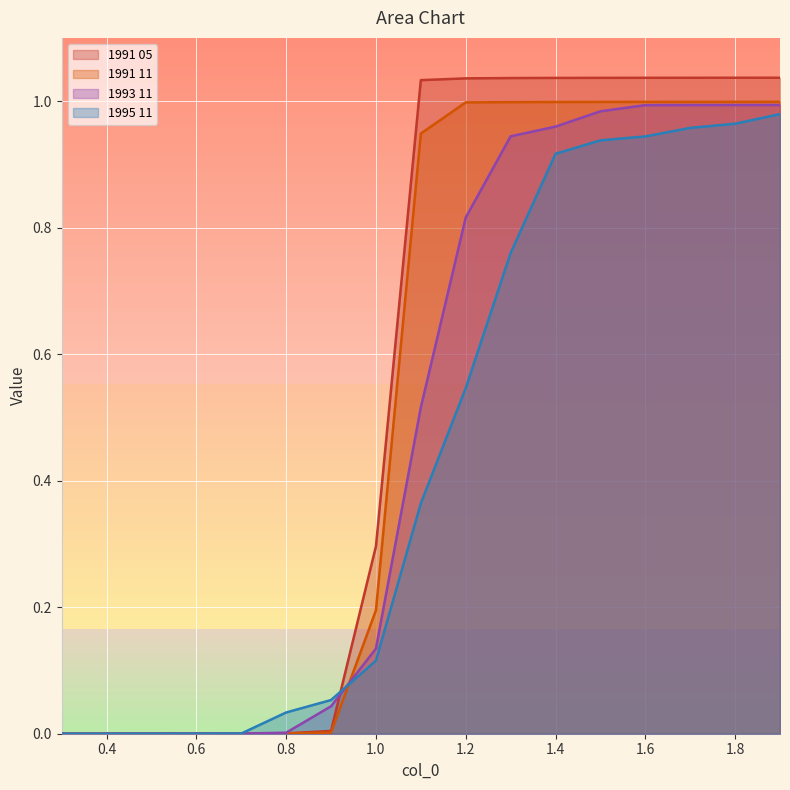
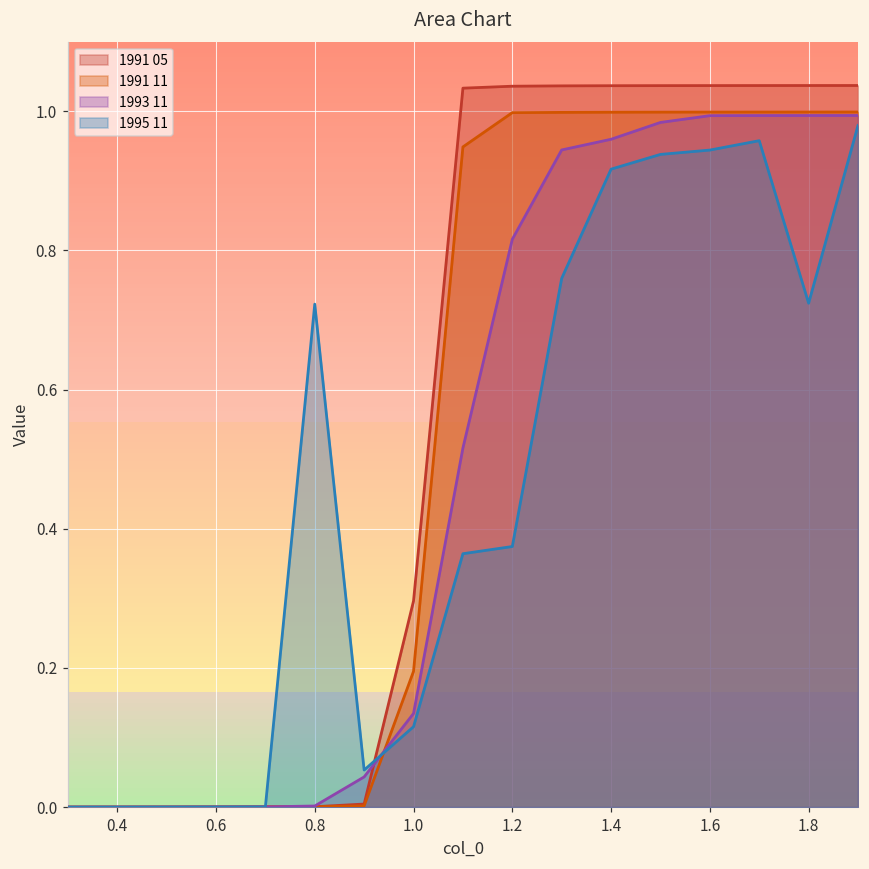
1995 11, 0.8: 0.03 -> 0.72
1995 11, 1.2: 0.55 -> 0.37
1995 11, 1.8: 0.96 -> 0.72
